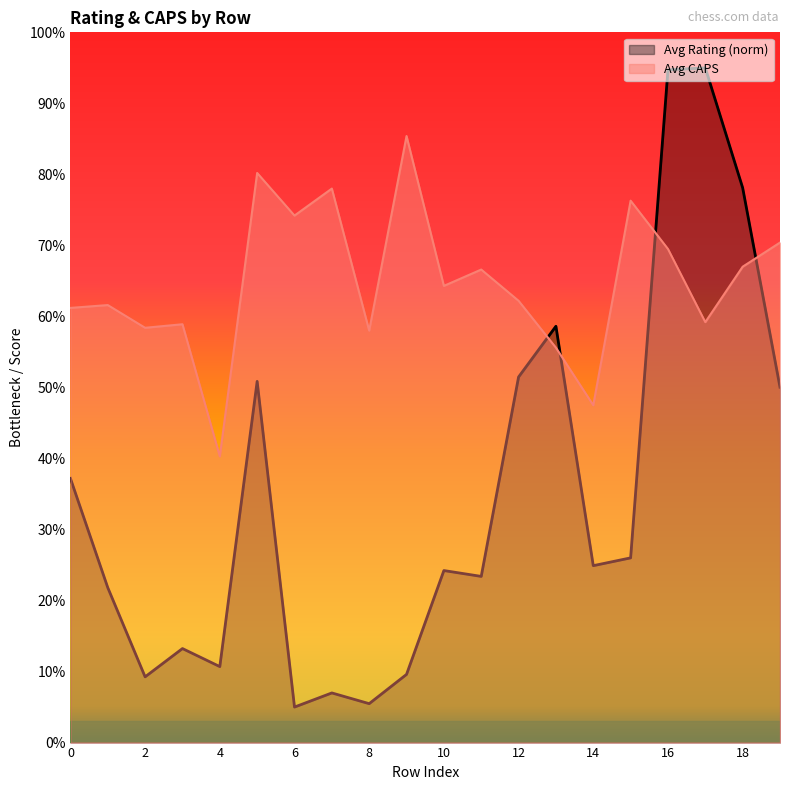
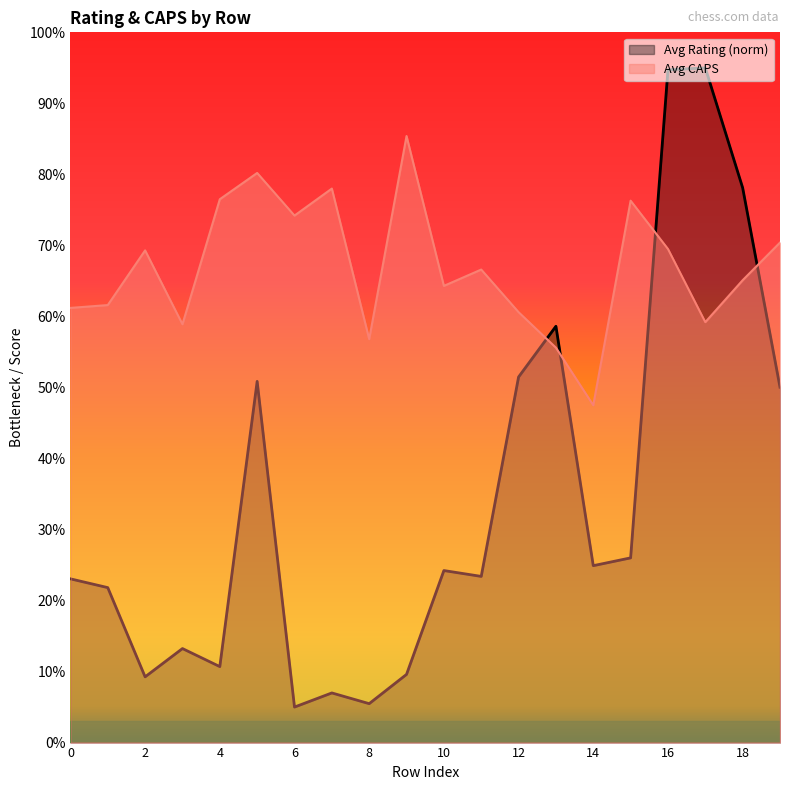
Avg Rating (norm), 0: 37% -> 23%
Avg CAPS, 2: 58% -> 69%
Avg CAPS, 4: 40% -> 77%
Avg CAPS, 8: 58% -> 57%
Avg CAPS, 12: 62% -> 61%
Avg CAPS, 18: 67% -> 65%
